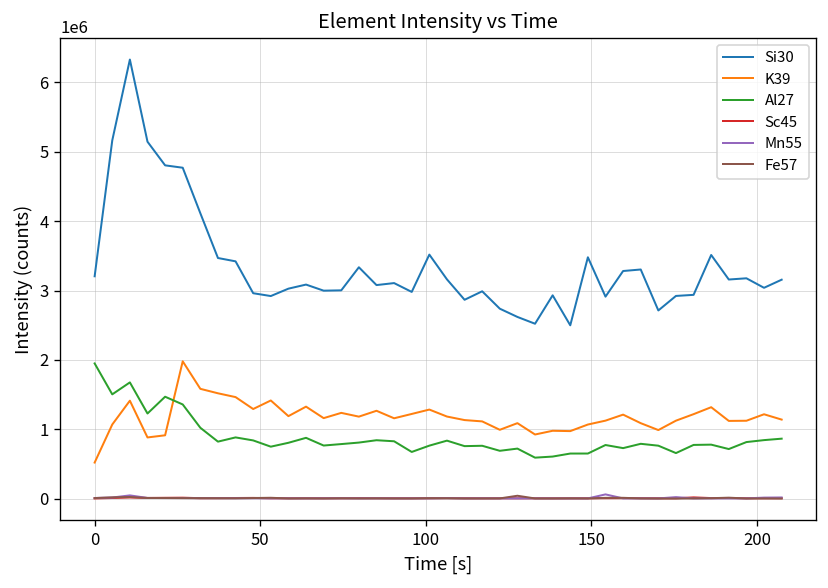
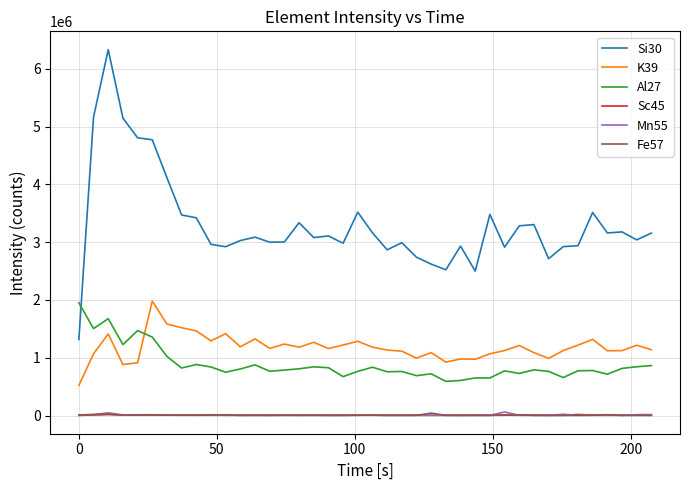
Si30, 0: 3200000 -> 1300000
